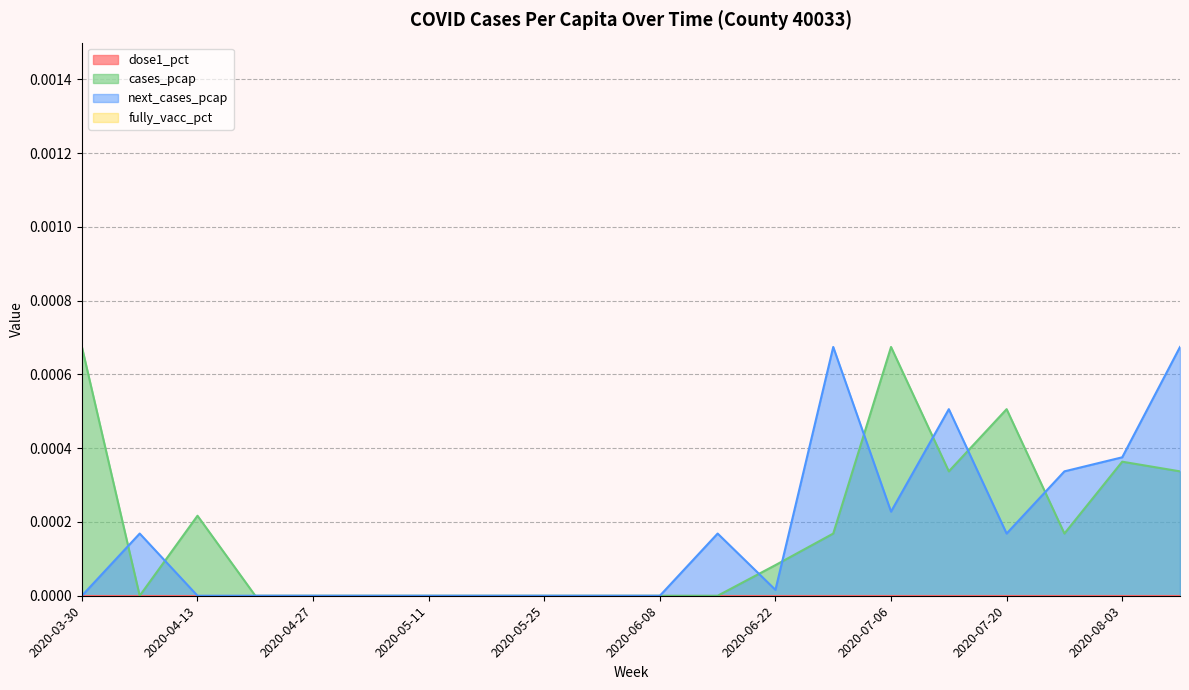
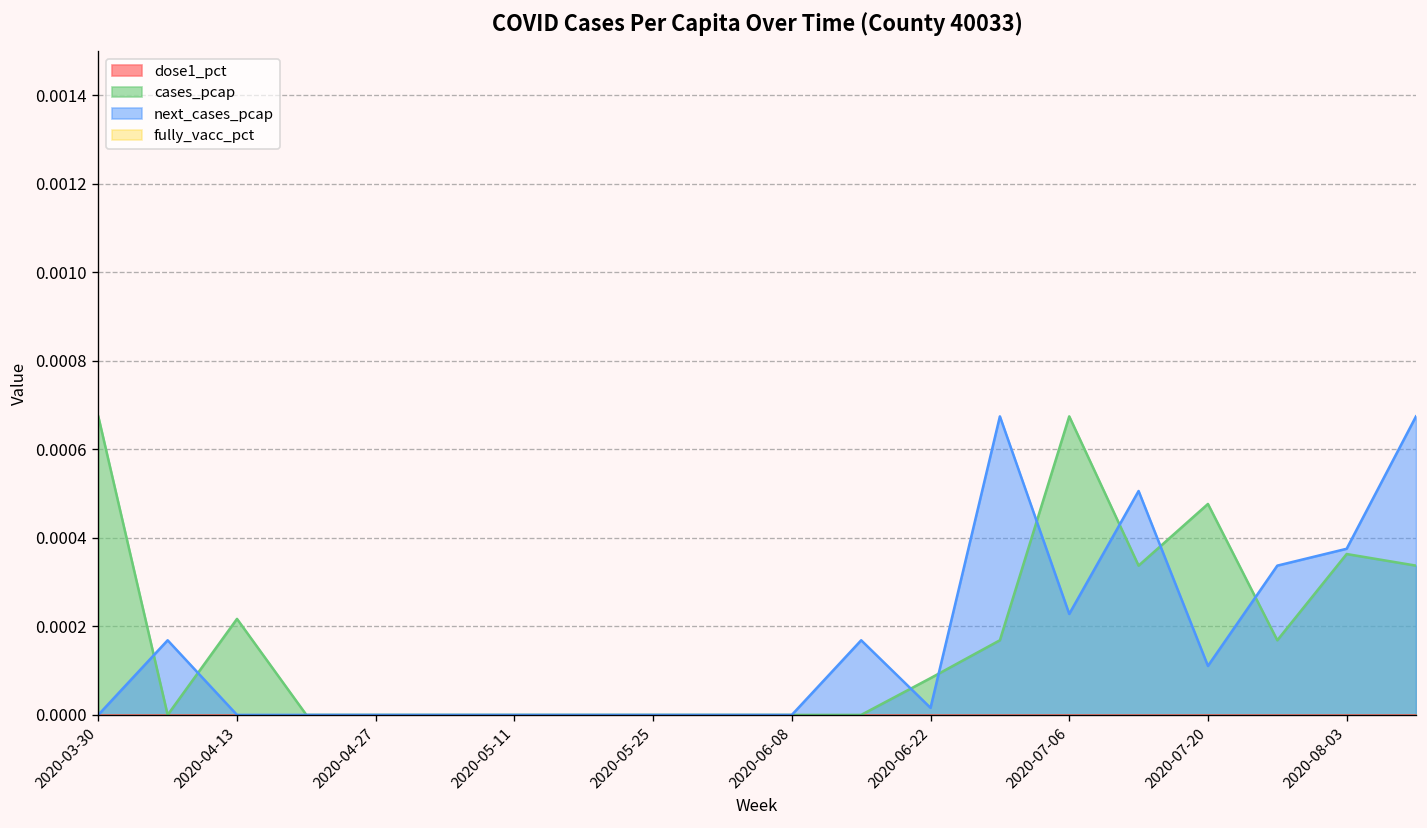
cases_pcap, 2020-07-20: 0.00051 -> 0.00048
next_cases_pcap, 2020-07-20: 0.00017 -> 0.00011
